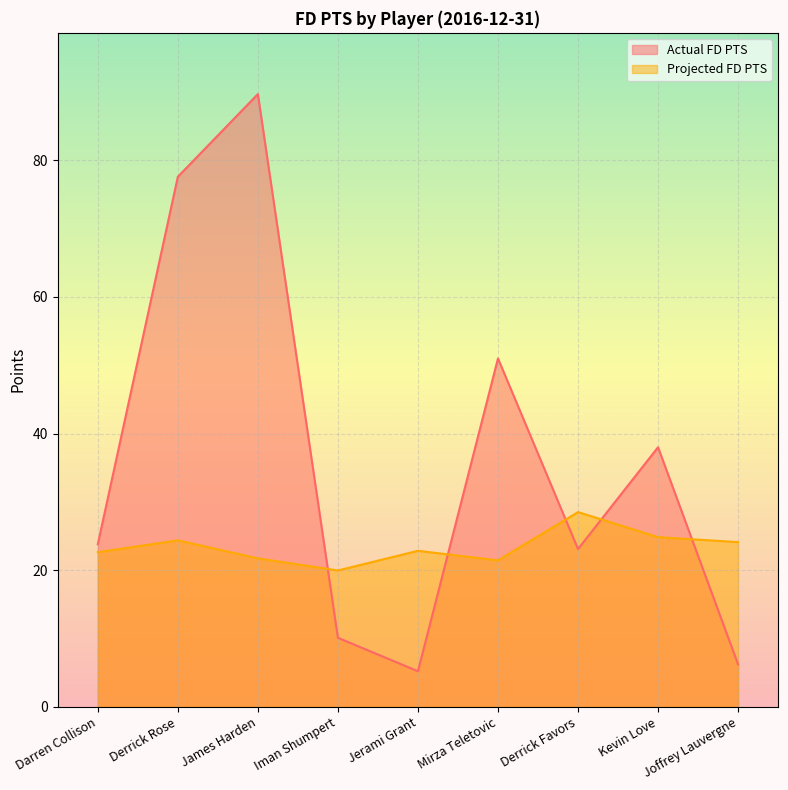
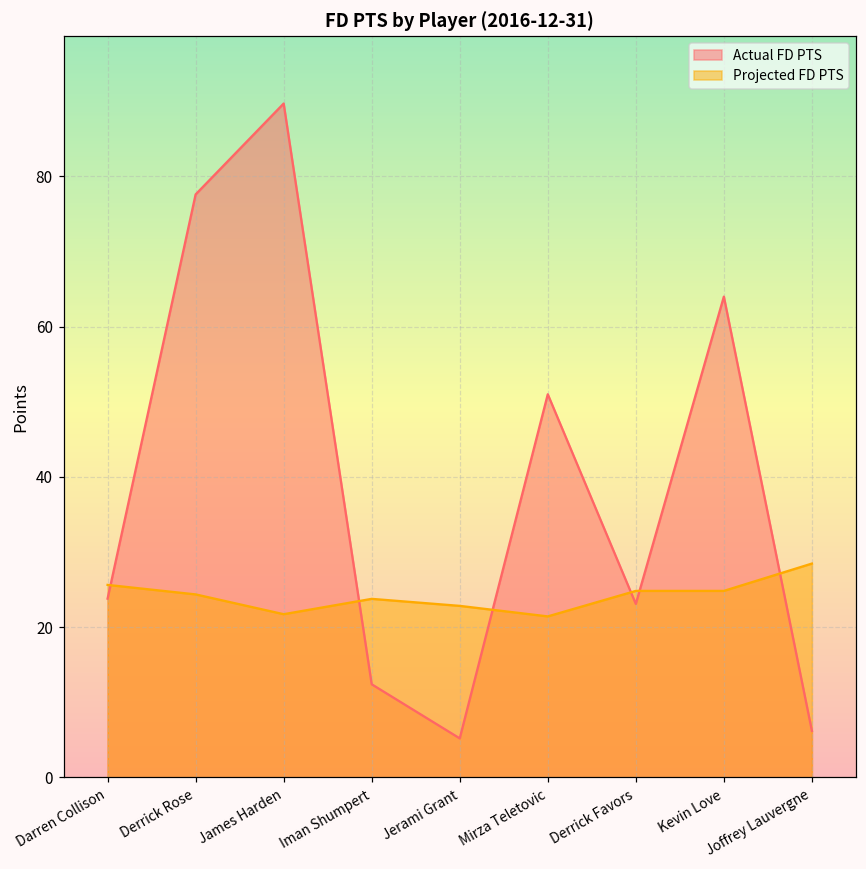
Projected FD PTS, Darren Collison: 23 -> 26
Actual FD PTS, Iman Shumpert: 10 -> 12
Projected FD PTS, Iman Shumpert: 20 -> 24
Projected FD PTS, Derrick Favors: 29 -> 25
Actual FD PTS, Kevin Love: 38 -> 64
Projected FD PTS, Joffrey Lauvergne: 24 -> 28
